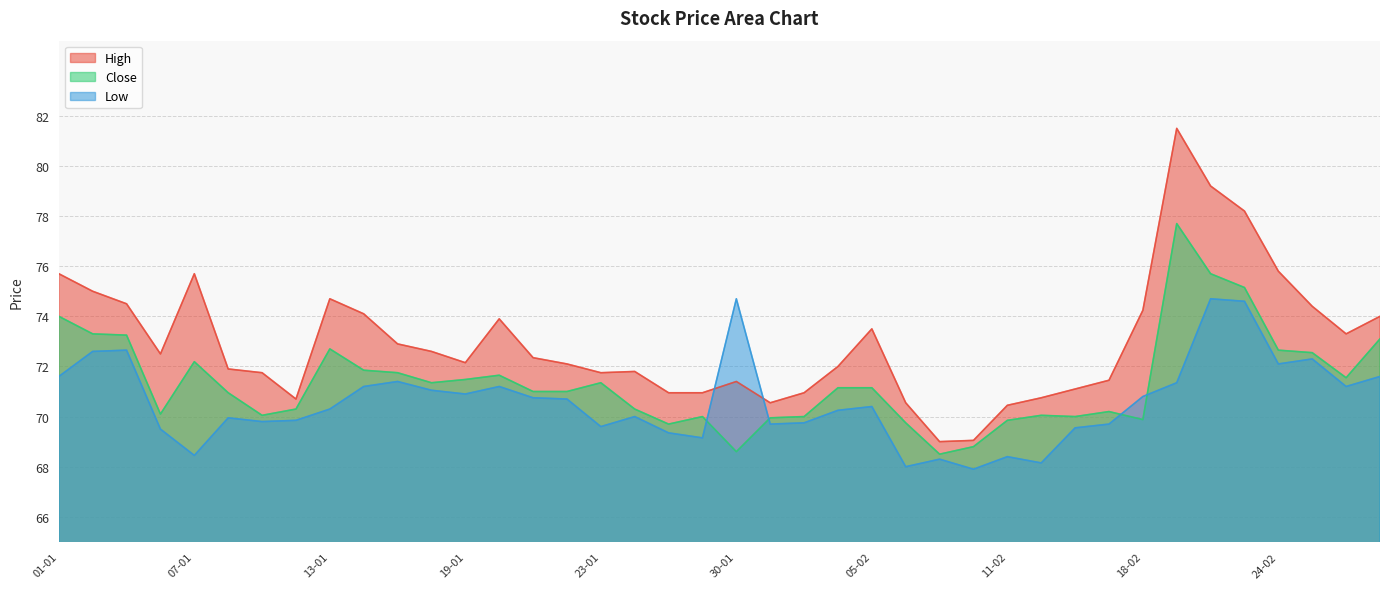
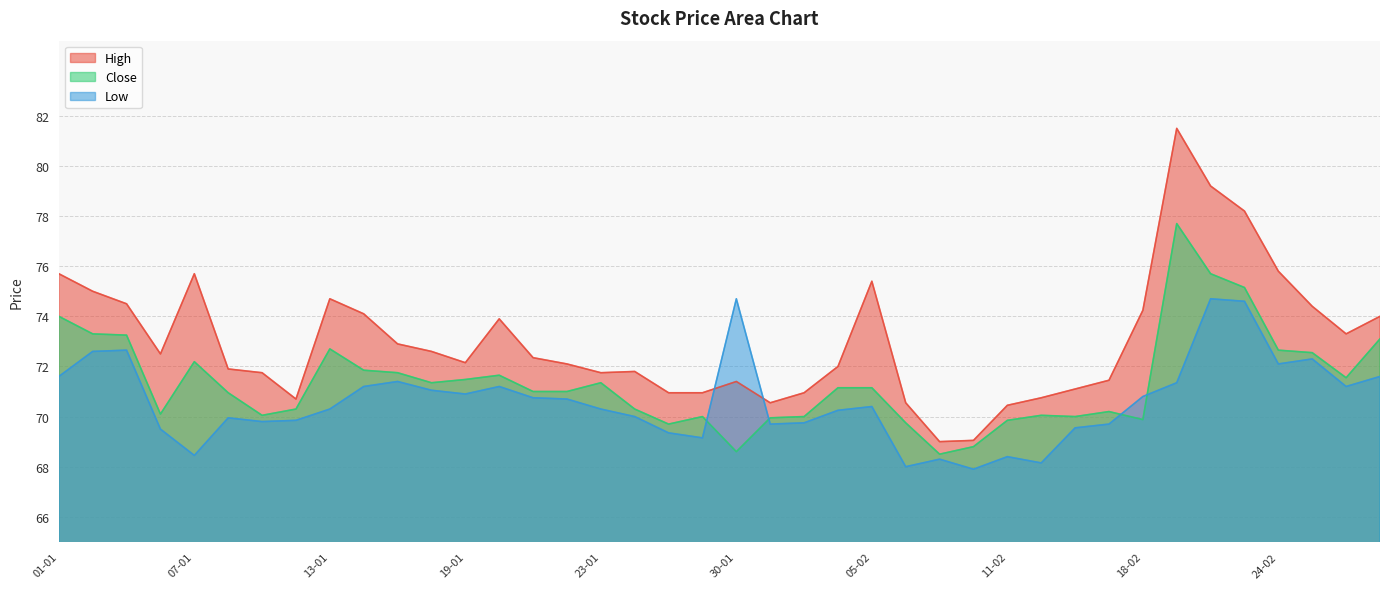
Low, 23-01: 69.6 -> 70.3
High, 05-02: 73.5 -> 75.4
